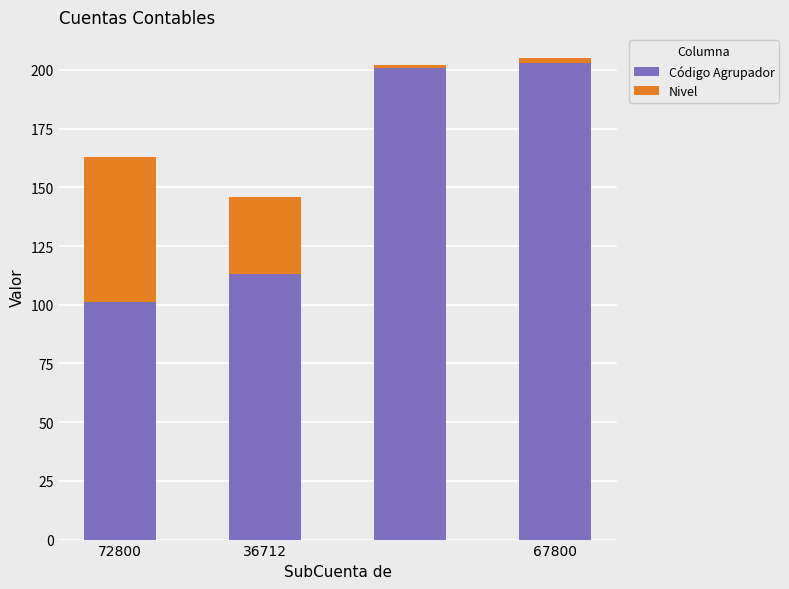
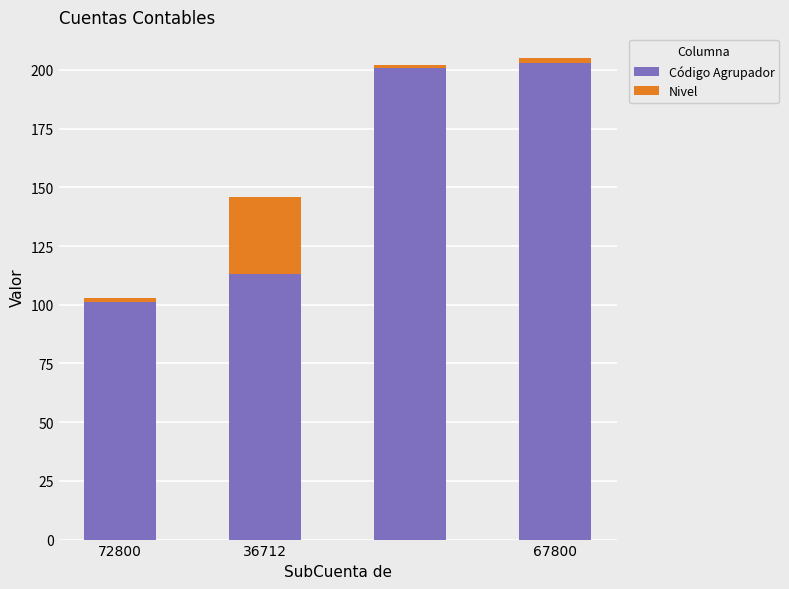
Nivel, 72800: 62 -> 2
